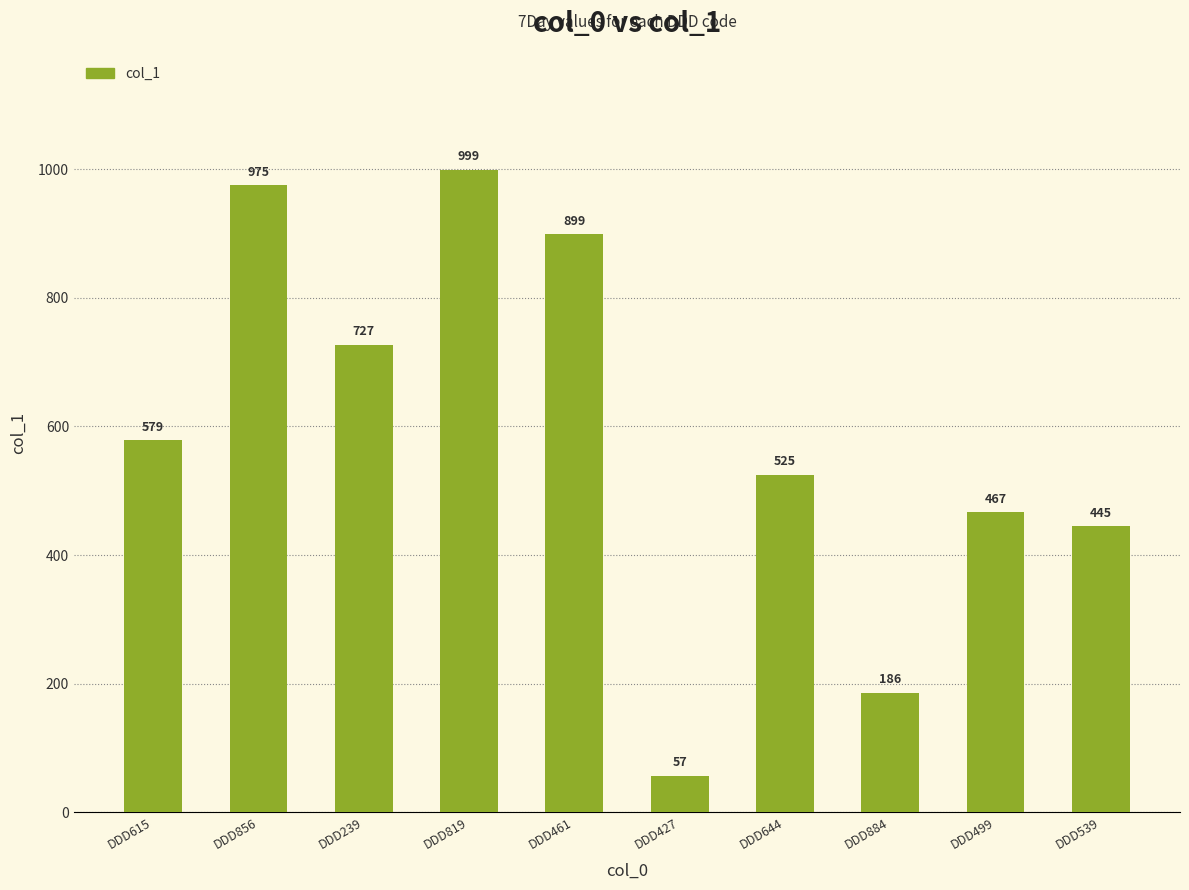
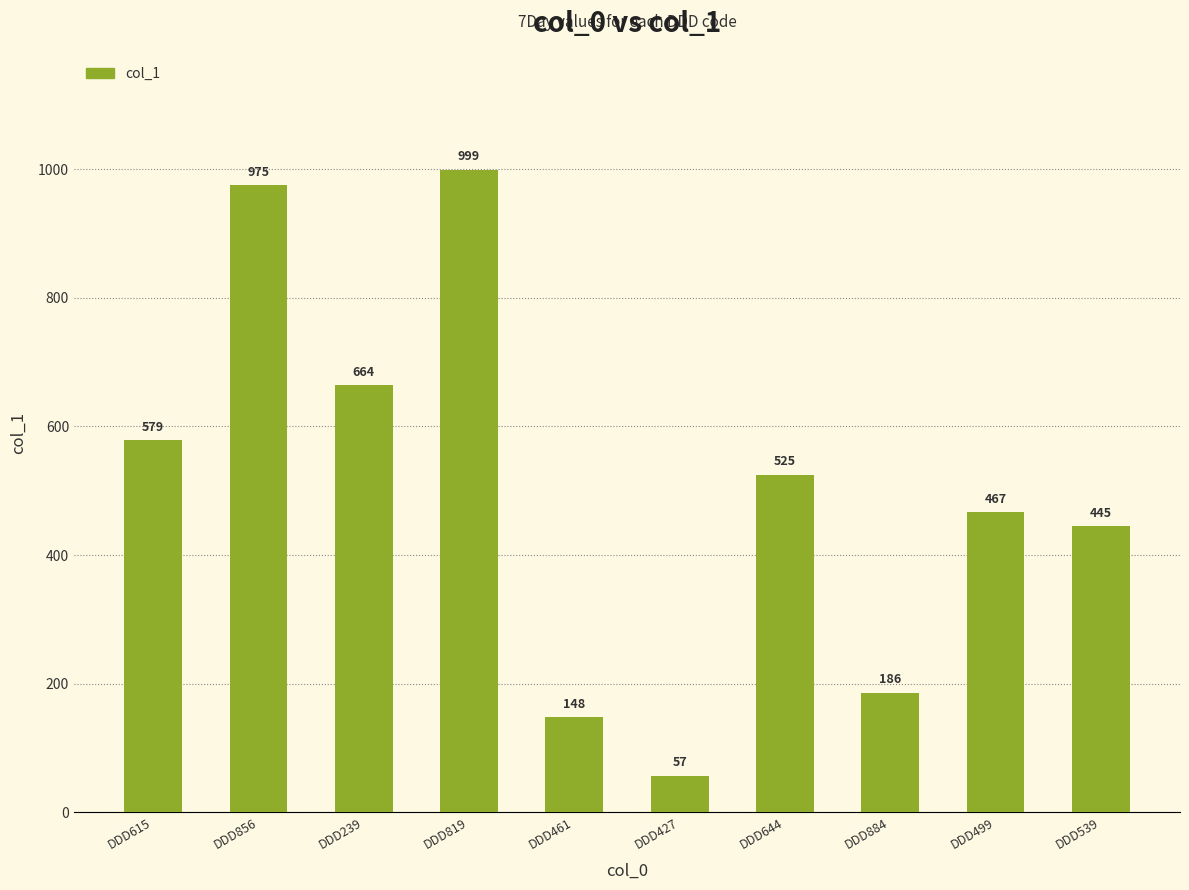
DDD239: 727 -> 664
DDD461: 899 -> 148
